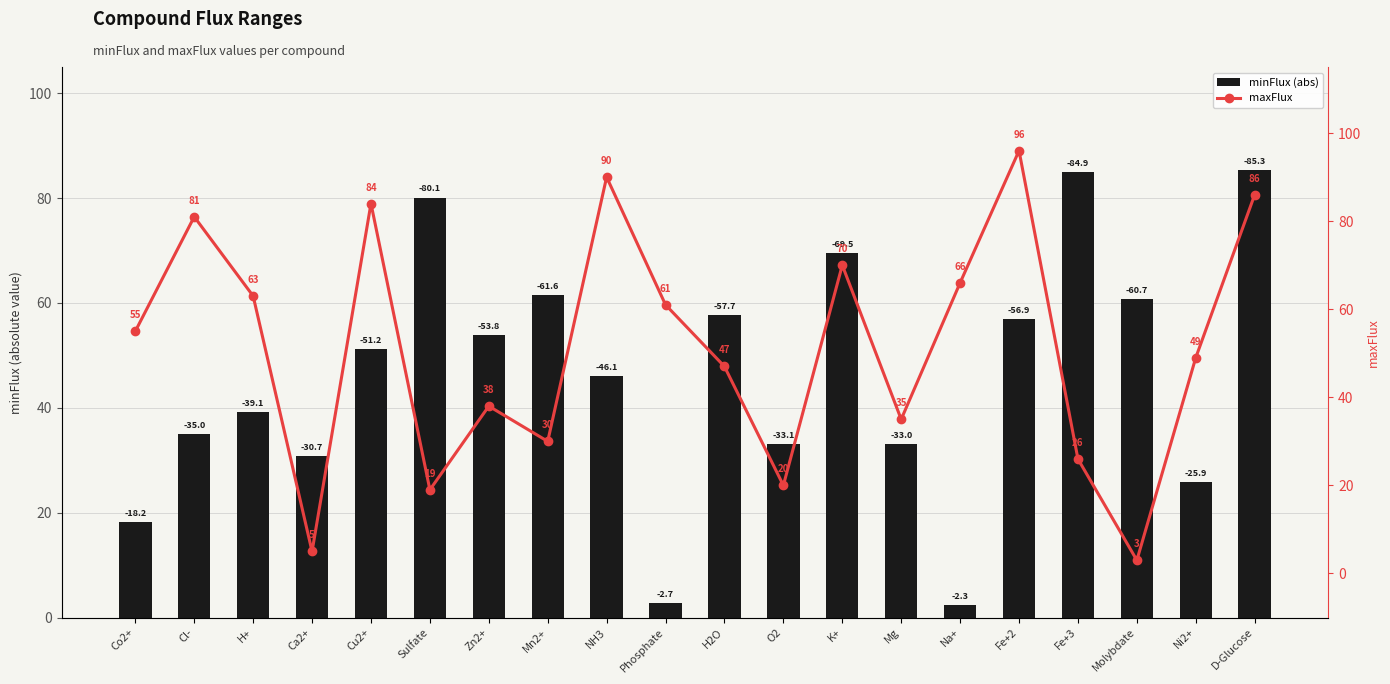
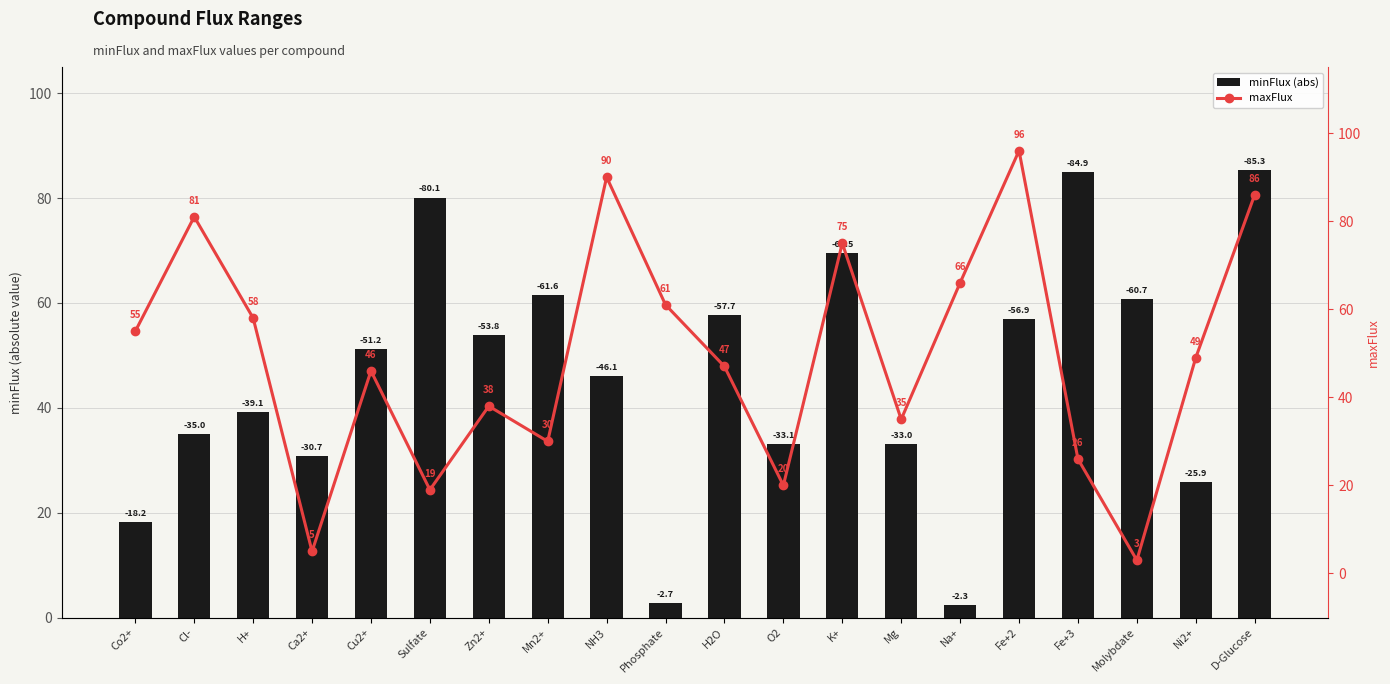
maxFlux, H+: 63 -> 58
maxFlux, Cu2+: 84 -> 46
maxFlux, K+: 70 -> 75
